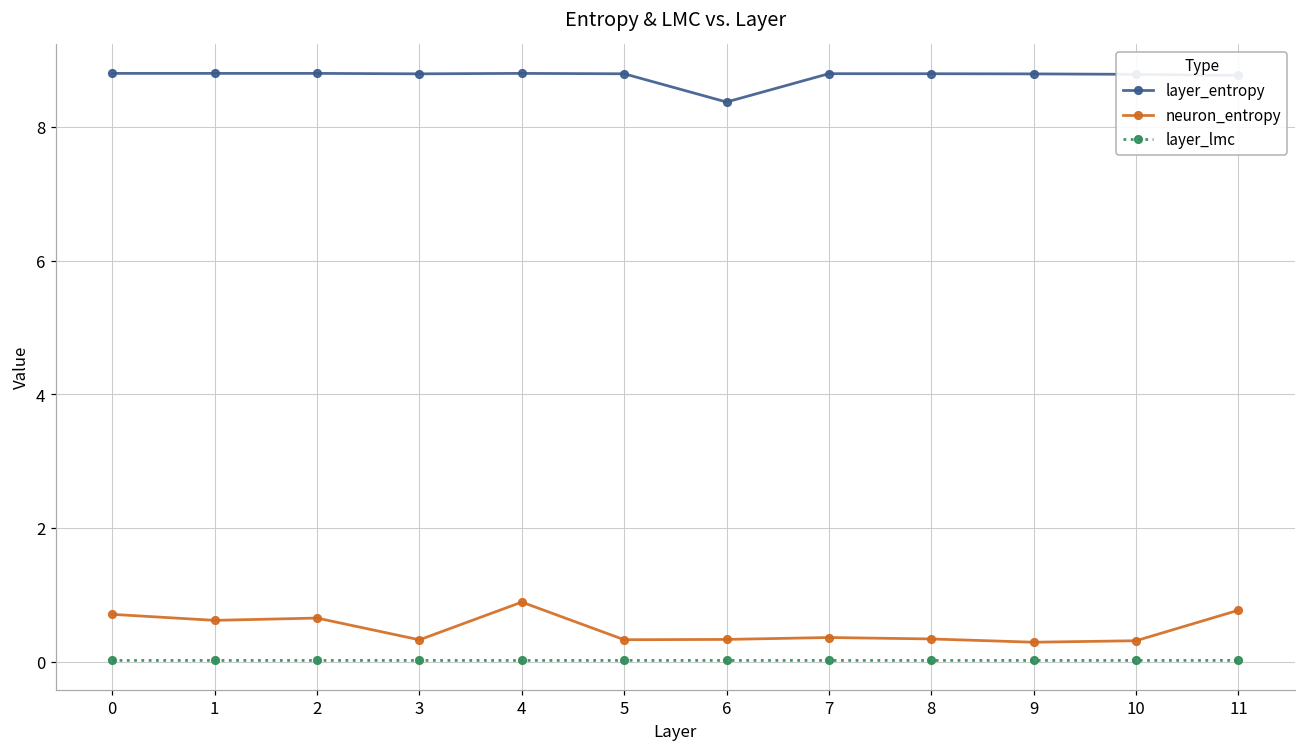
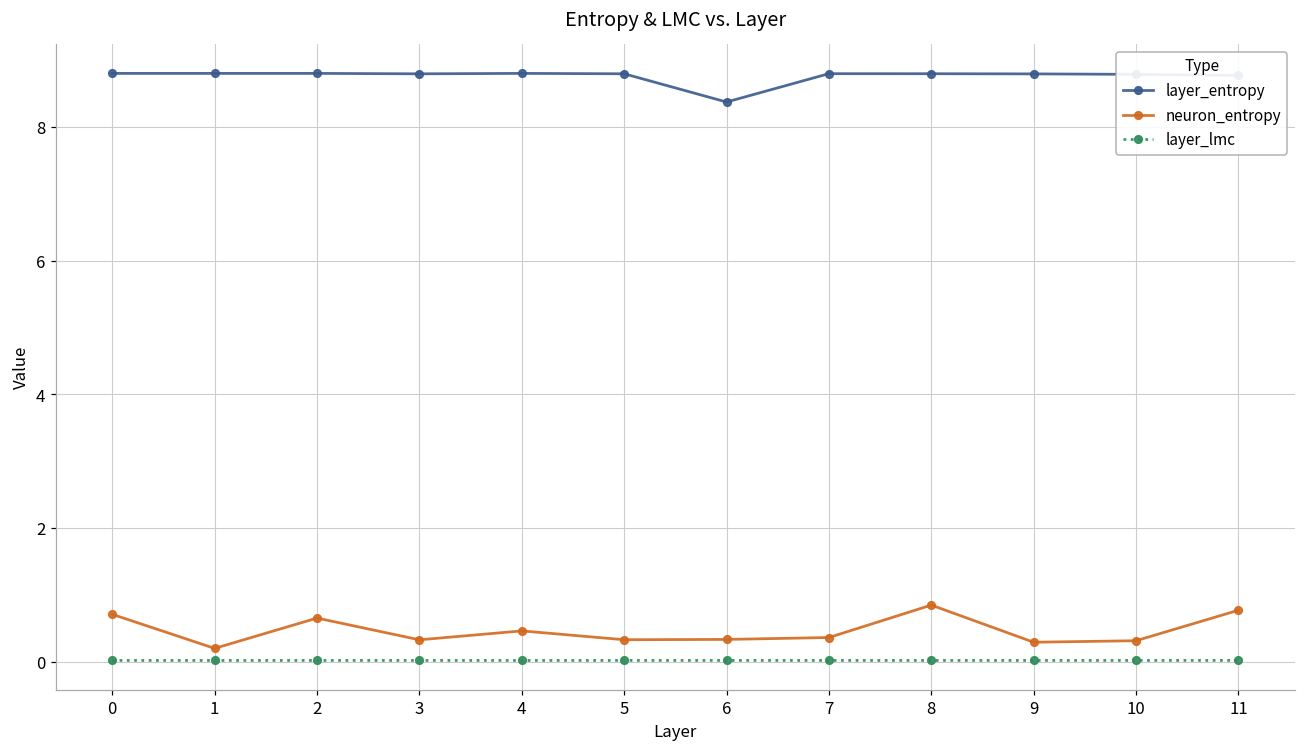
neuron_entropy, 1: 0.6 -> 0.2
neuron_entropy, 4: 0.9 -> 0.5
neuron_entropy, 8: 0.3 -> 0.9
